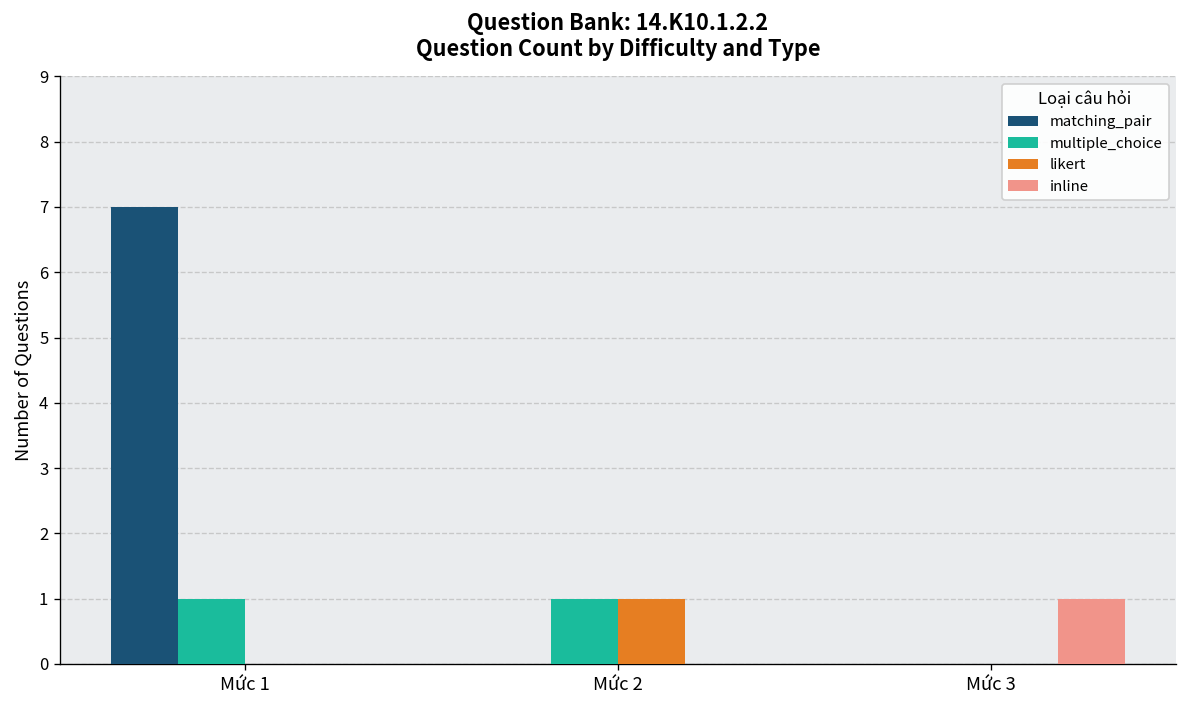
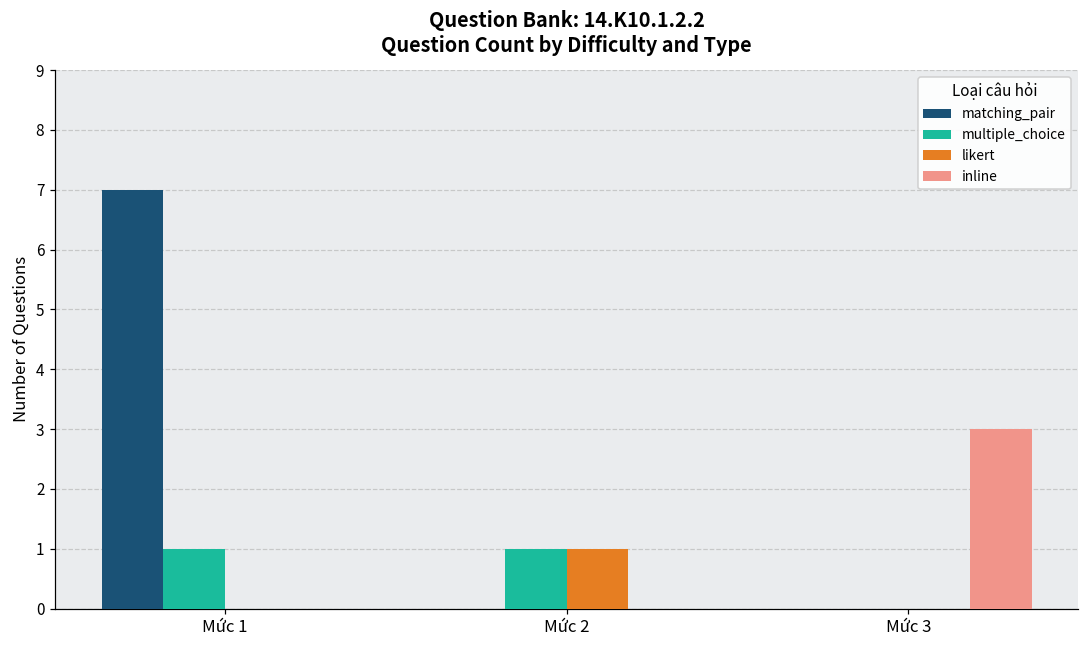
inline, Mức 3: 1 -> 3
